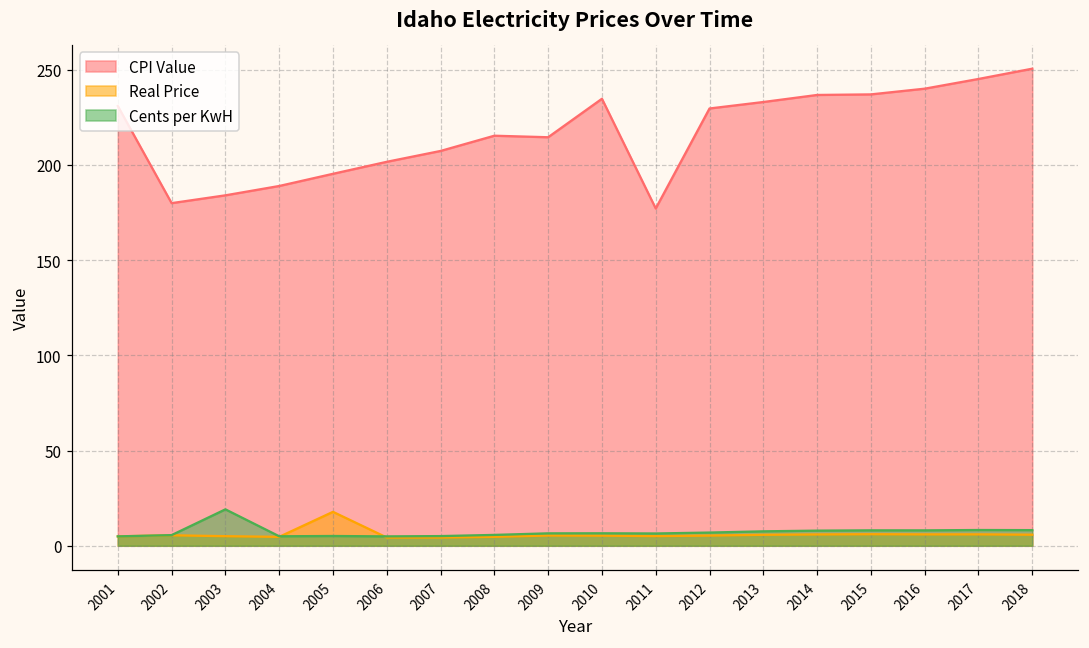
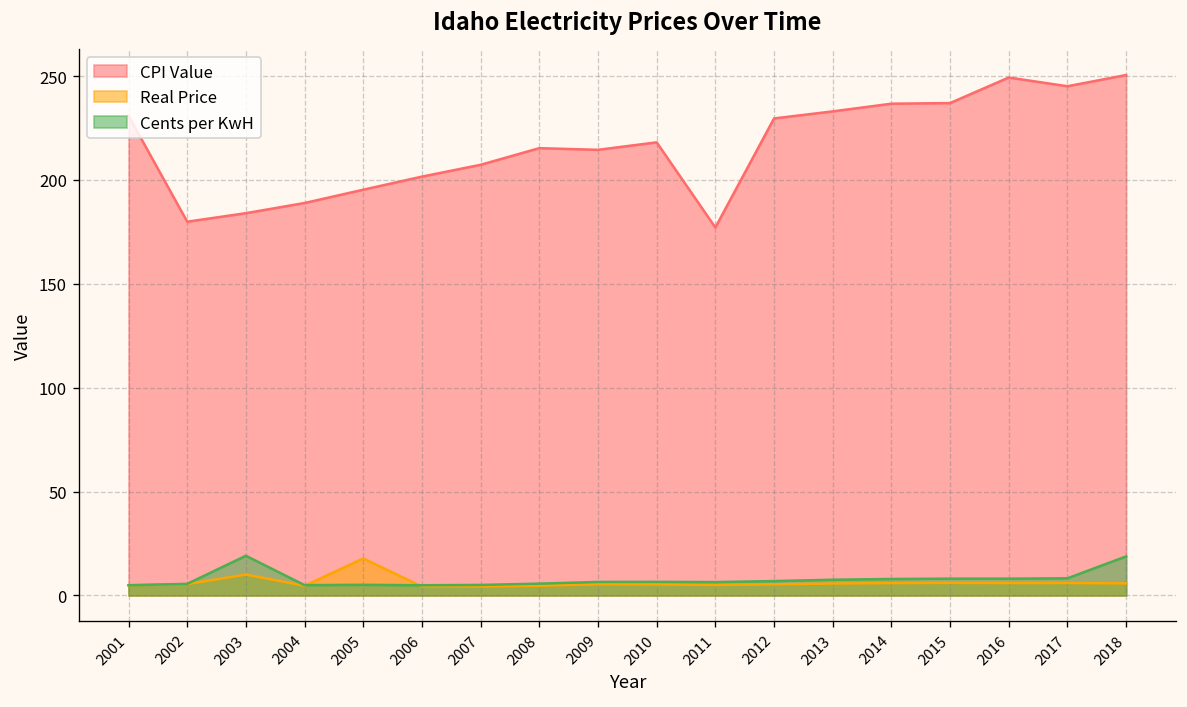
Real Price, 2003: 5 -> 10
CPI Value, 2010: 235 -> 218
CPI Value, 2016: 240 -> 249
Cents per KwH, 2018: 8 -> 19
